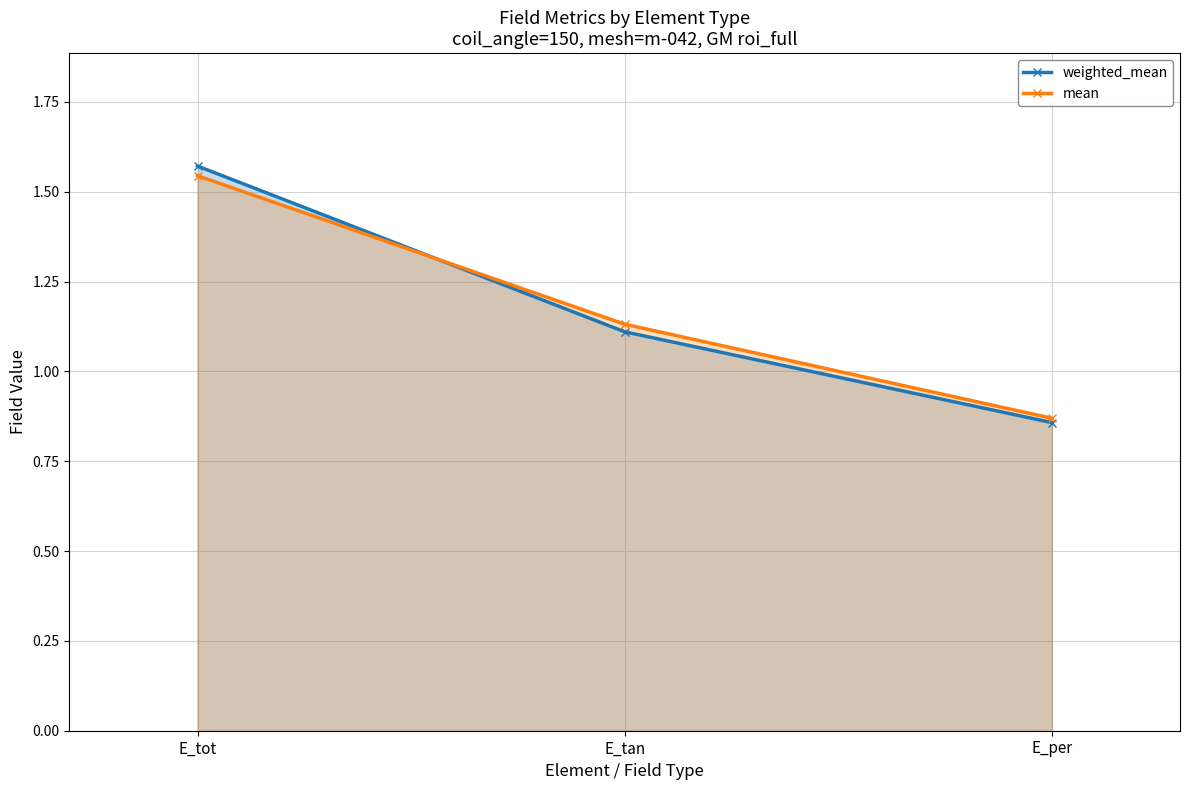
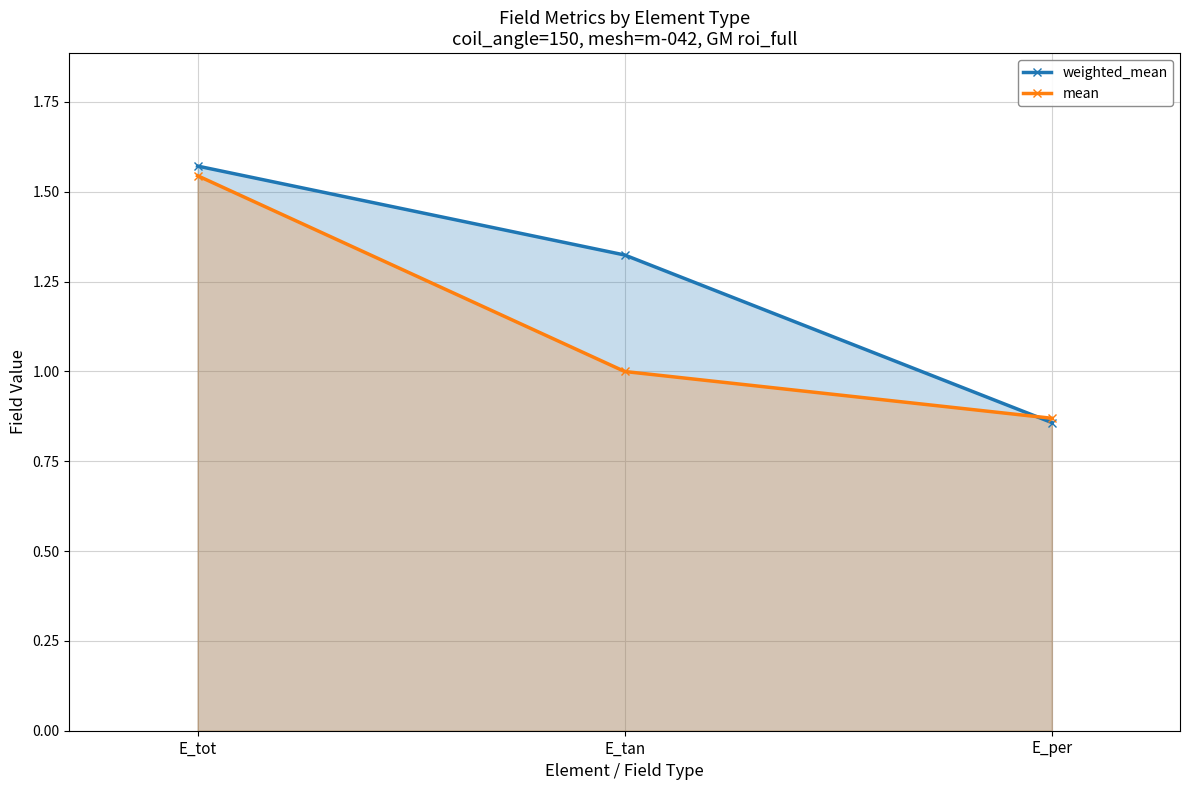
weighted_mean, E_tan: 1.11 -> 1.32
mean, E_tan: 1.13 -> 1.00
